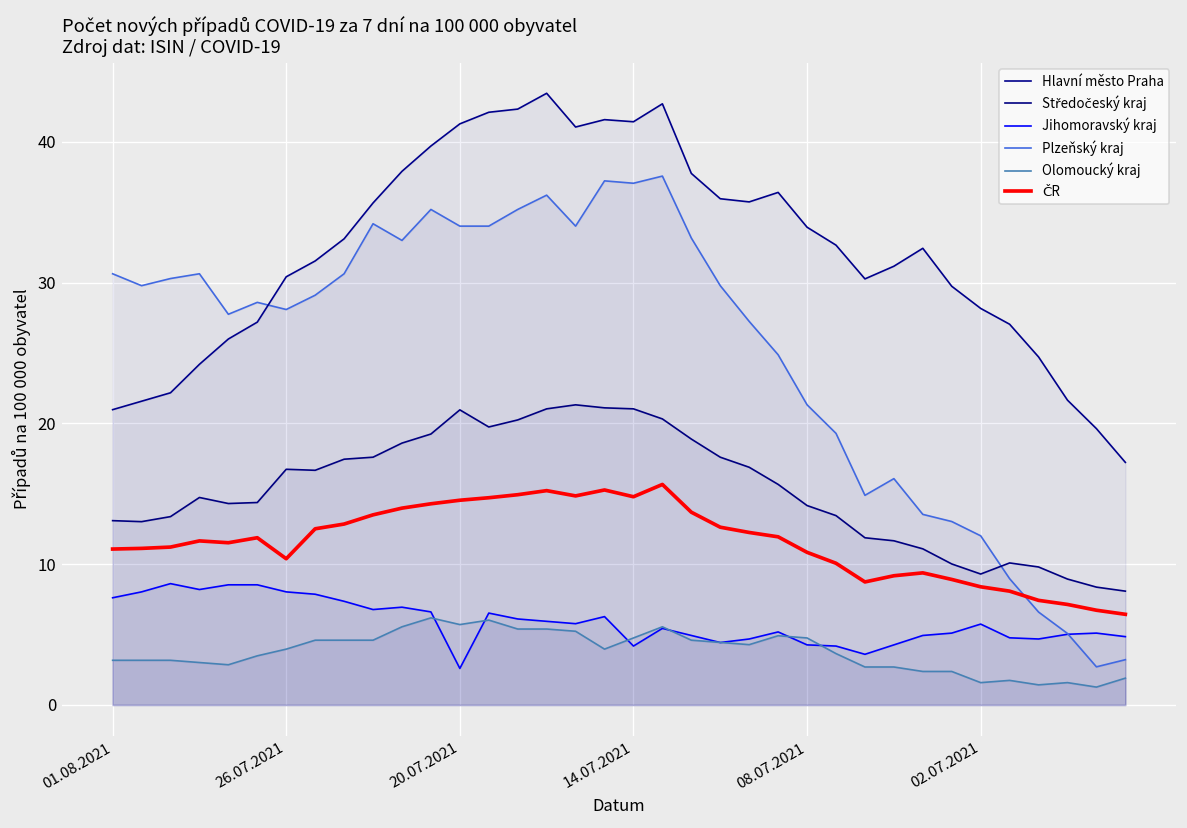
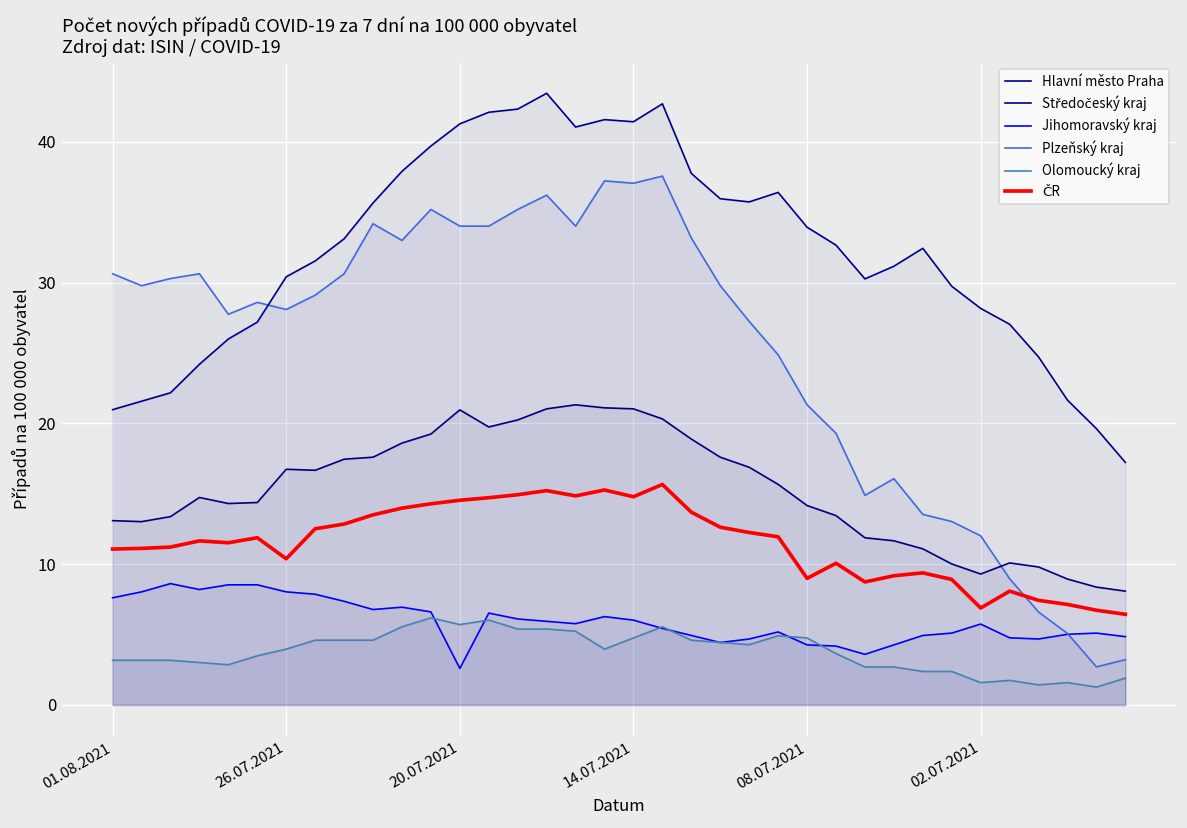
Jihomoravský kraj, 14.07.2021: 4.2 -> 6.0
ČR, 08.07.2021: 10.8 -> 9.0
ČR, 02.07.2021: 8.4 -> 6.9
